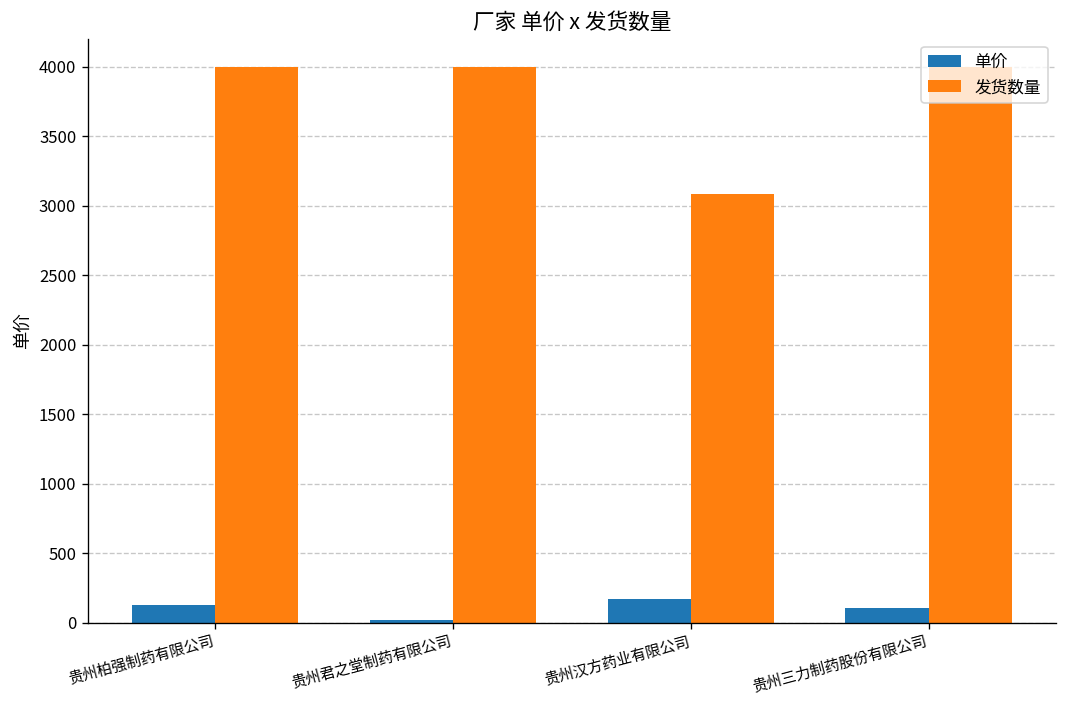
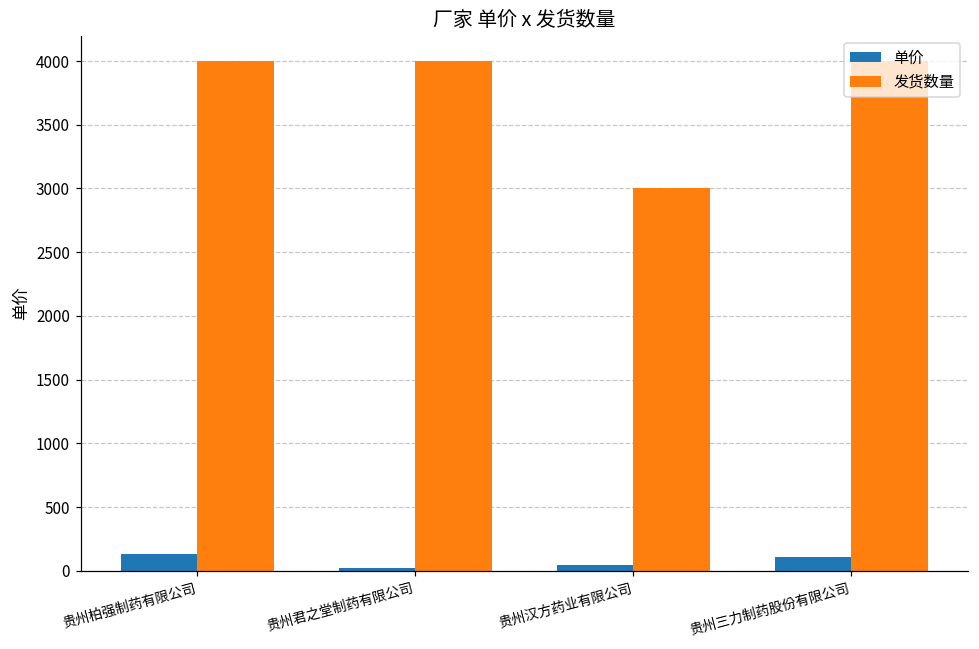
单价, 贵州汉方药业有限公司: 170 -> 40
发货数量, 贵州汉方药业有限公司: 3080 -> 3000
